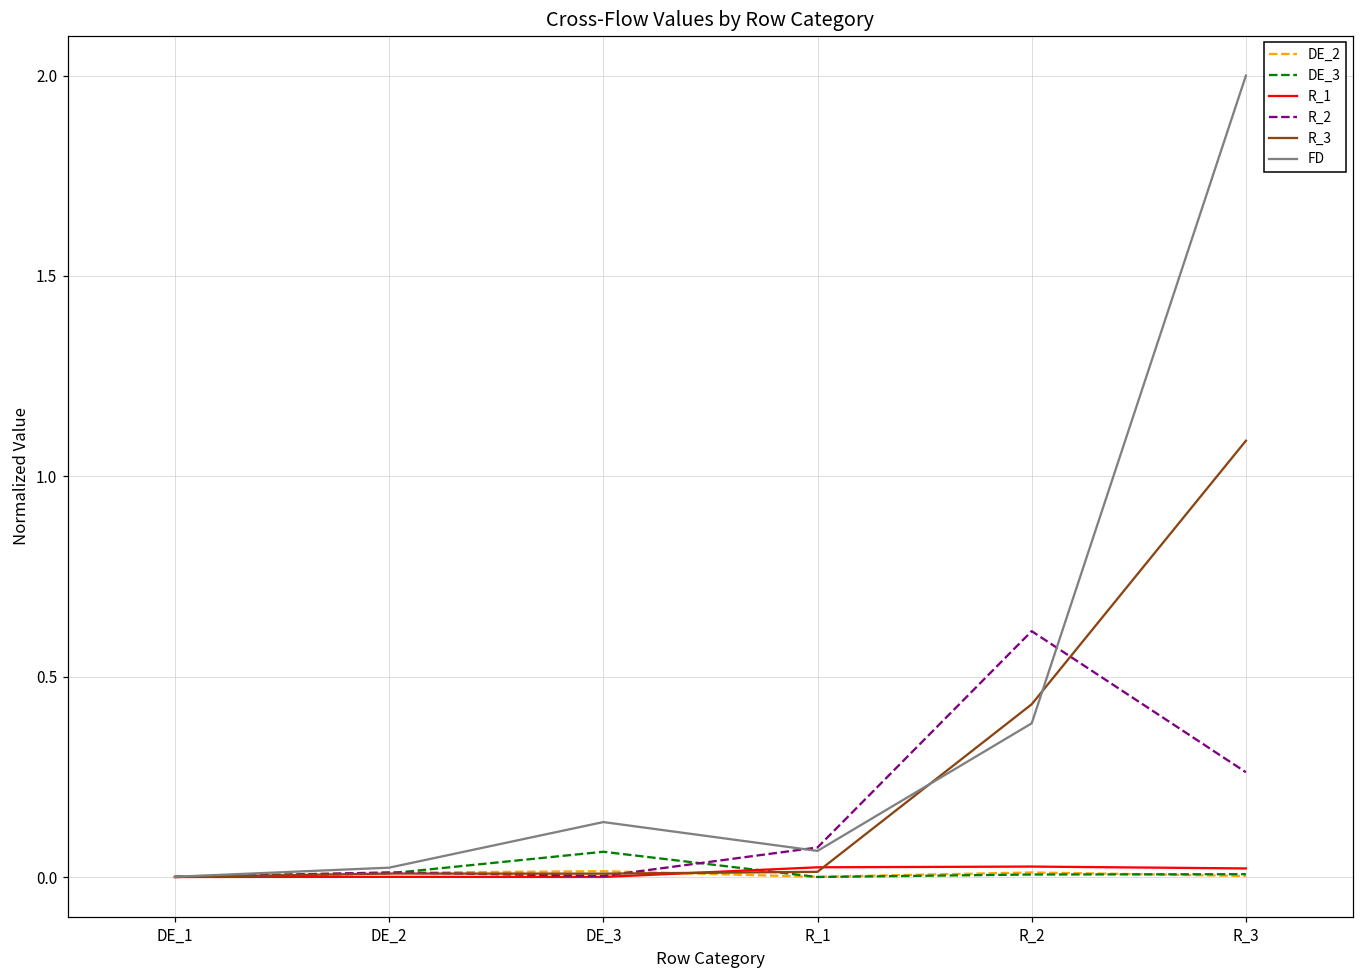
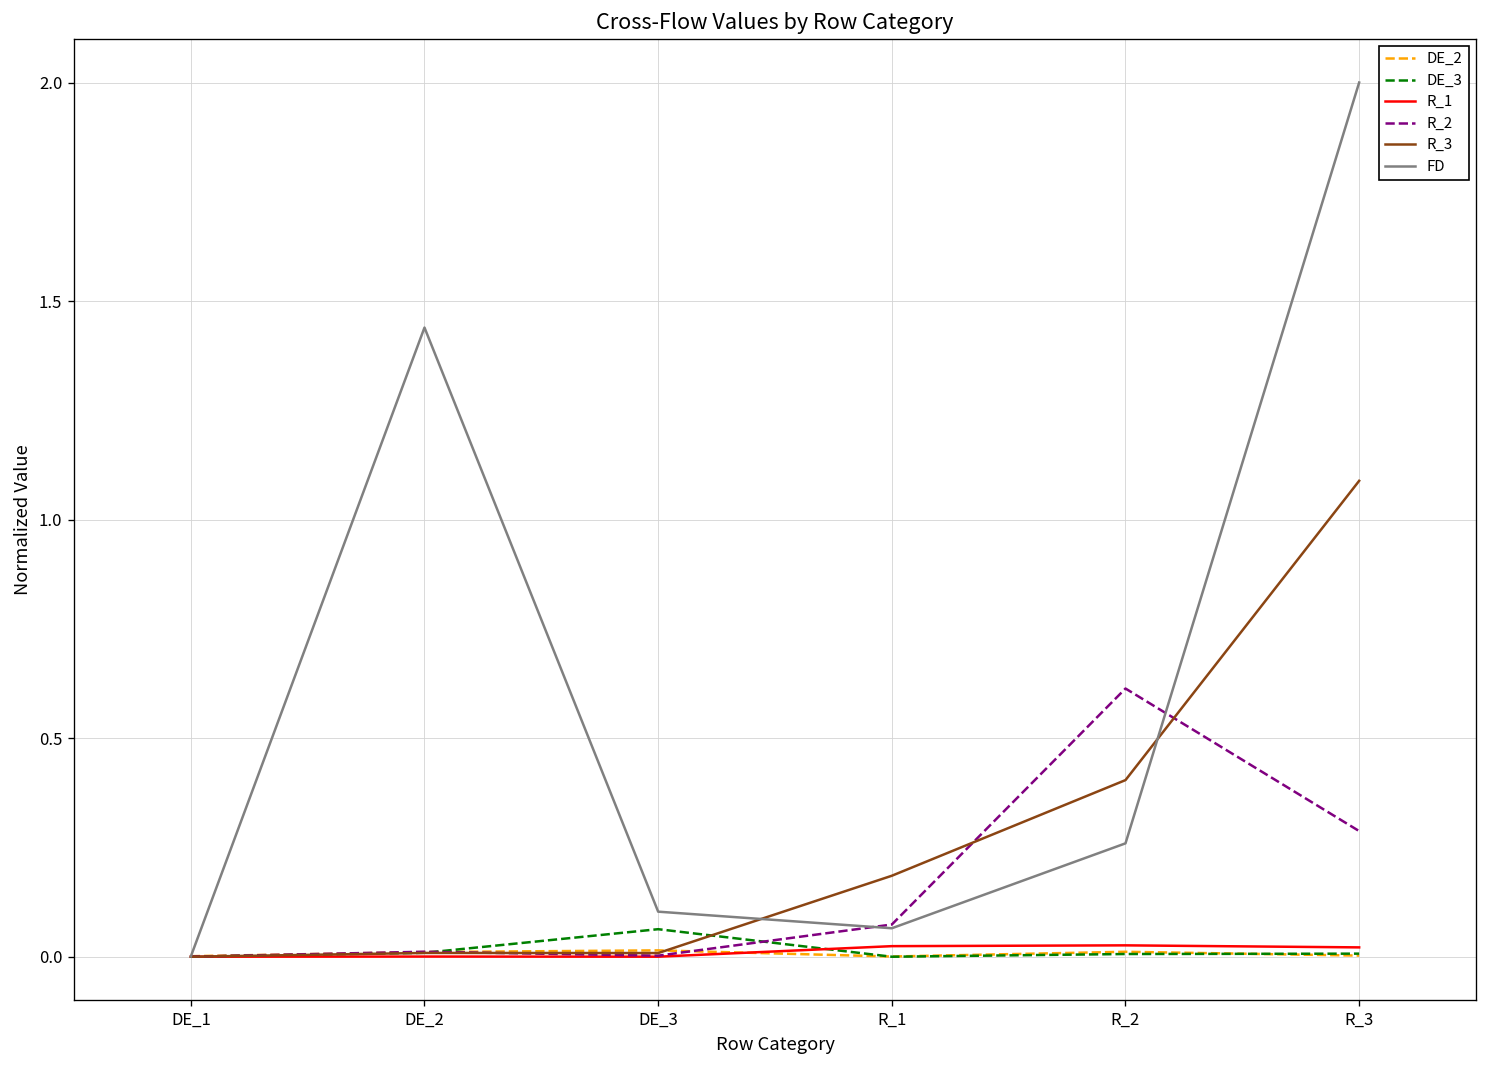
FD, DE_2: 0.02 -> 1.44
FD, DE_3: 0.14 -> 0.10
R_3, R_1: 0.01 -> 0.19
R_3, R_2: 0.43 -> 0.40
FD, R_2: 0.38 -> 0.26
R_2, R_3: 0.26 -> 0.29
